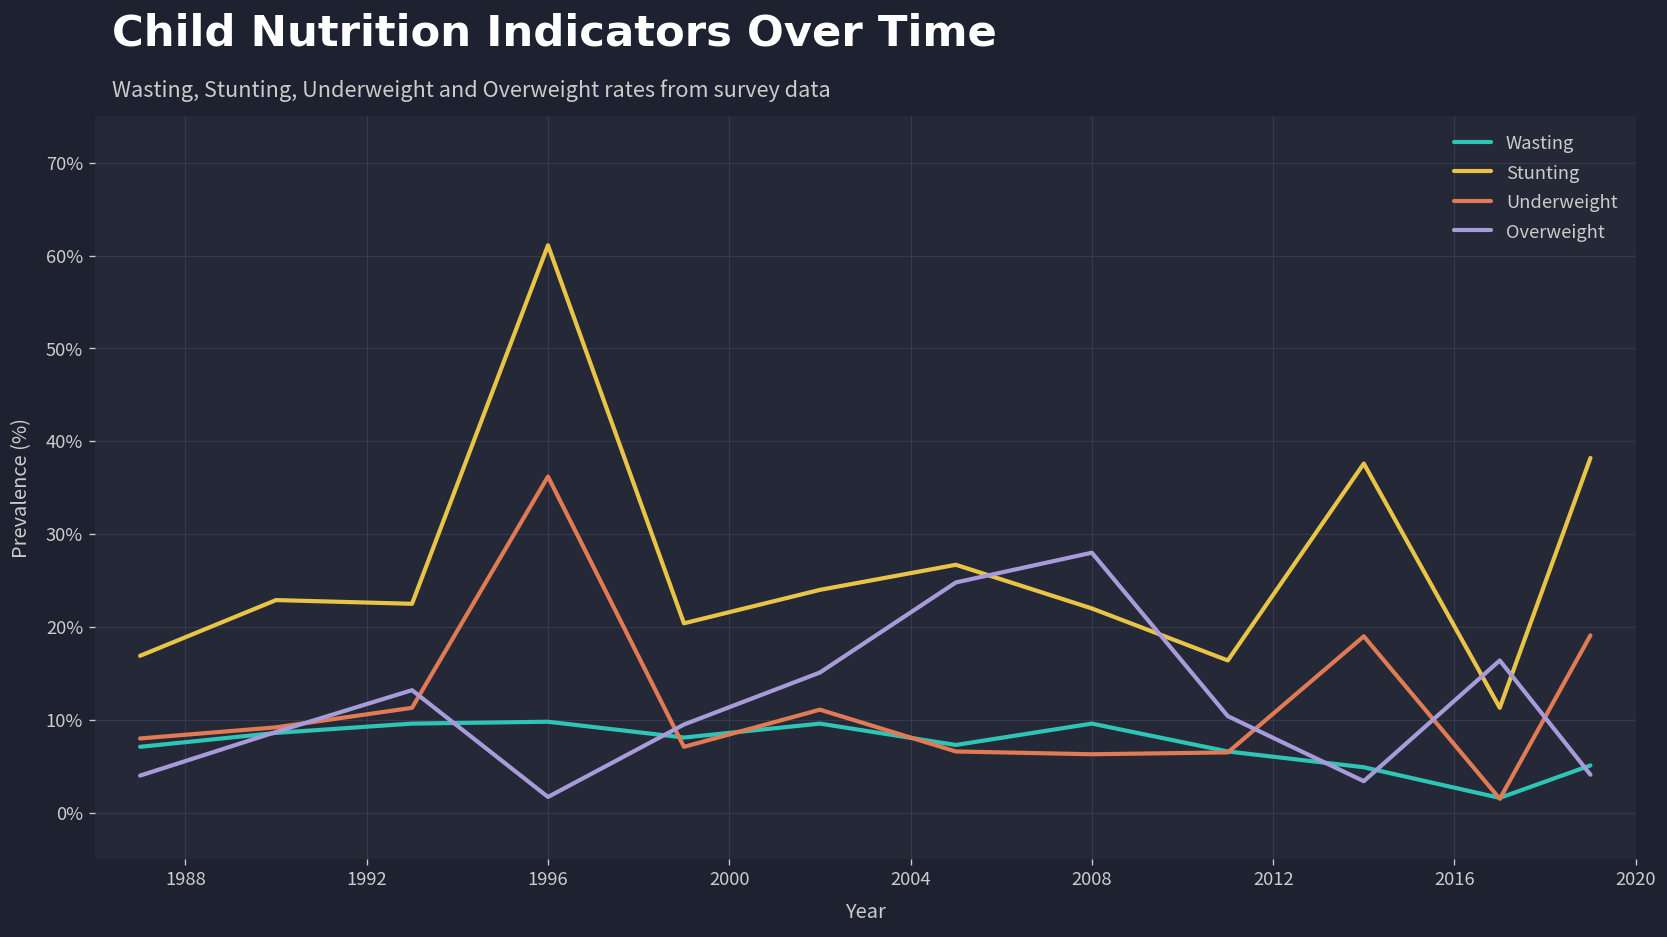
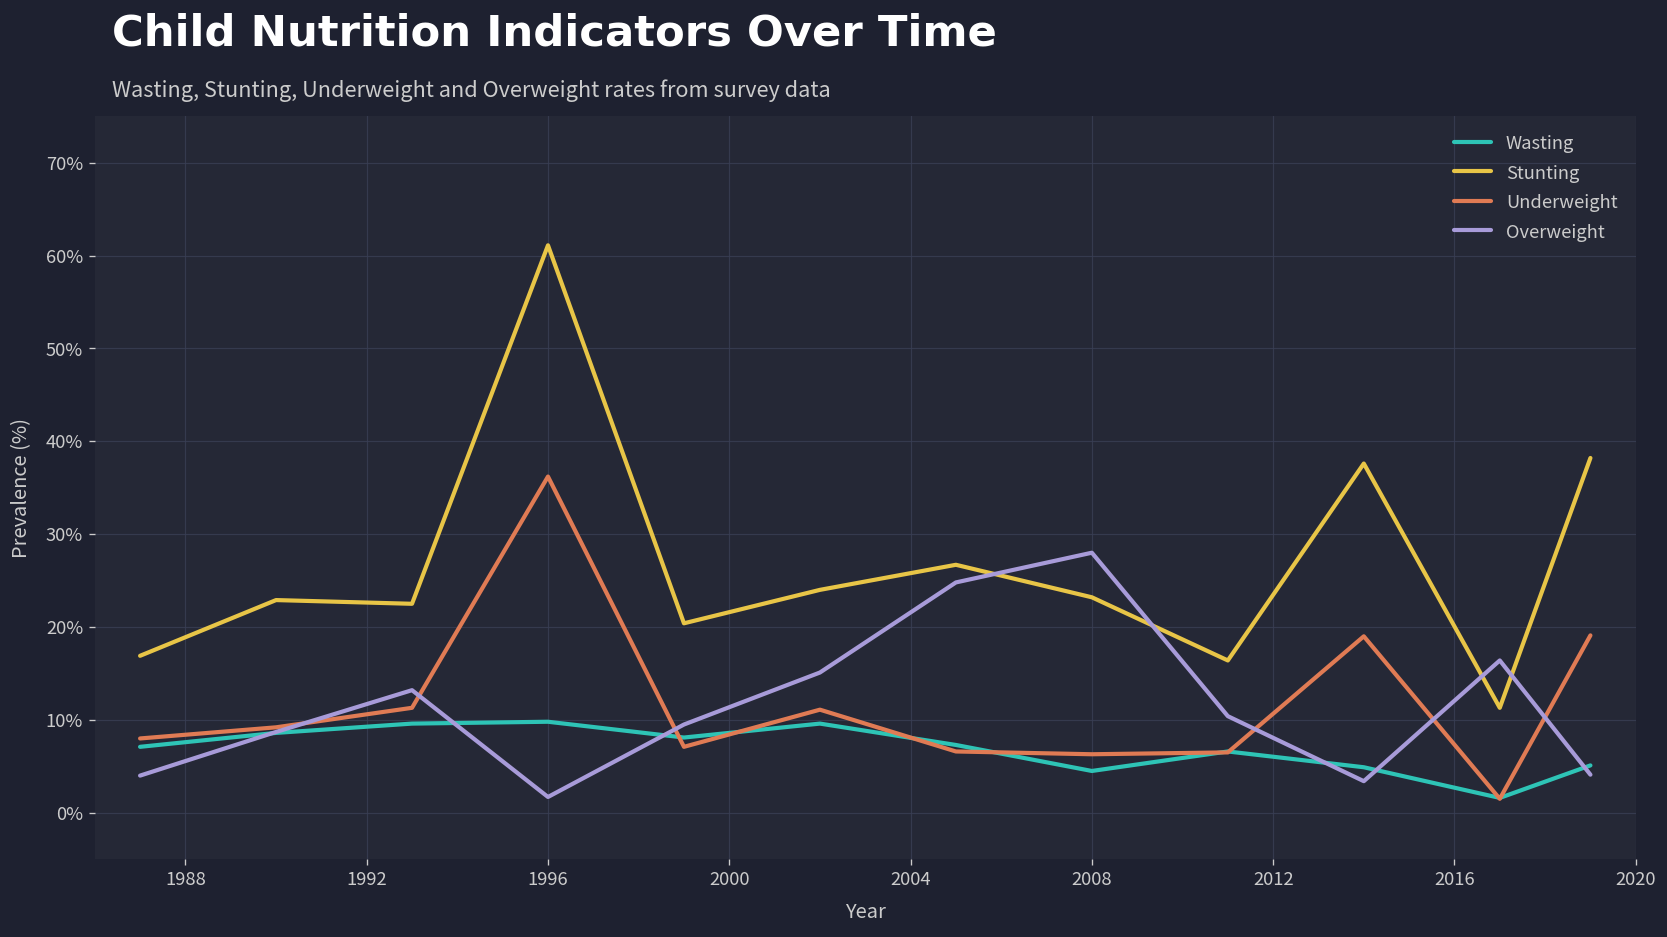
Wasting, 2008: 10% -> 5%
Stunting, 2008: 22% -> 23%
